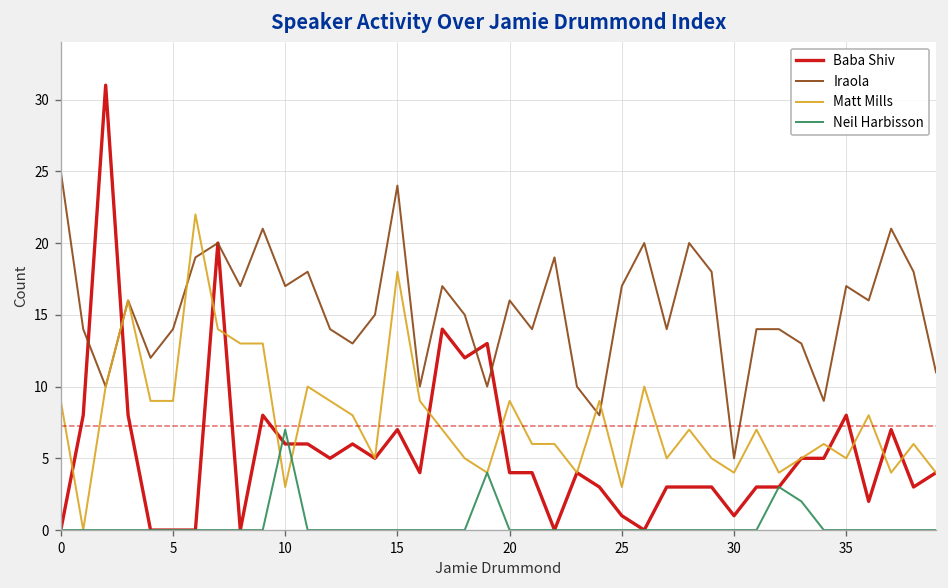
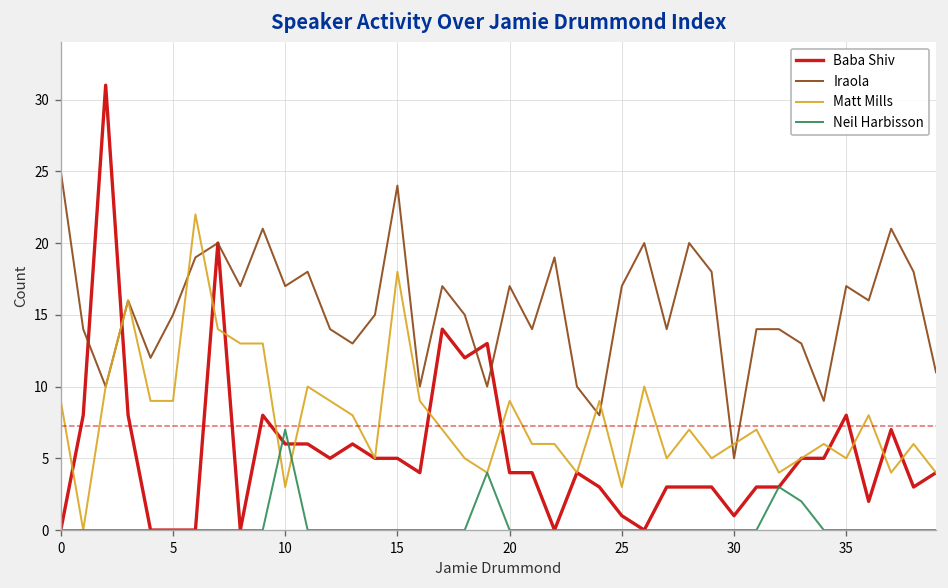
Iraola, 5: 14 -> 15
Baba Shiv, 15: 7 -> 5
Iraola, 20: 16 -> 17
Matt Mills, 30: 4 -> 6
